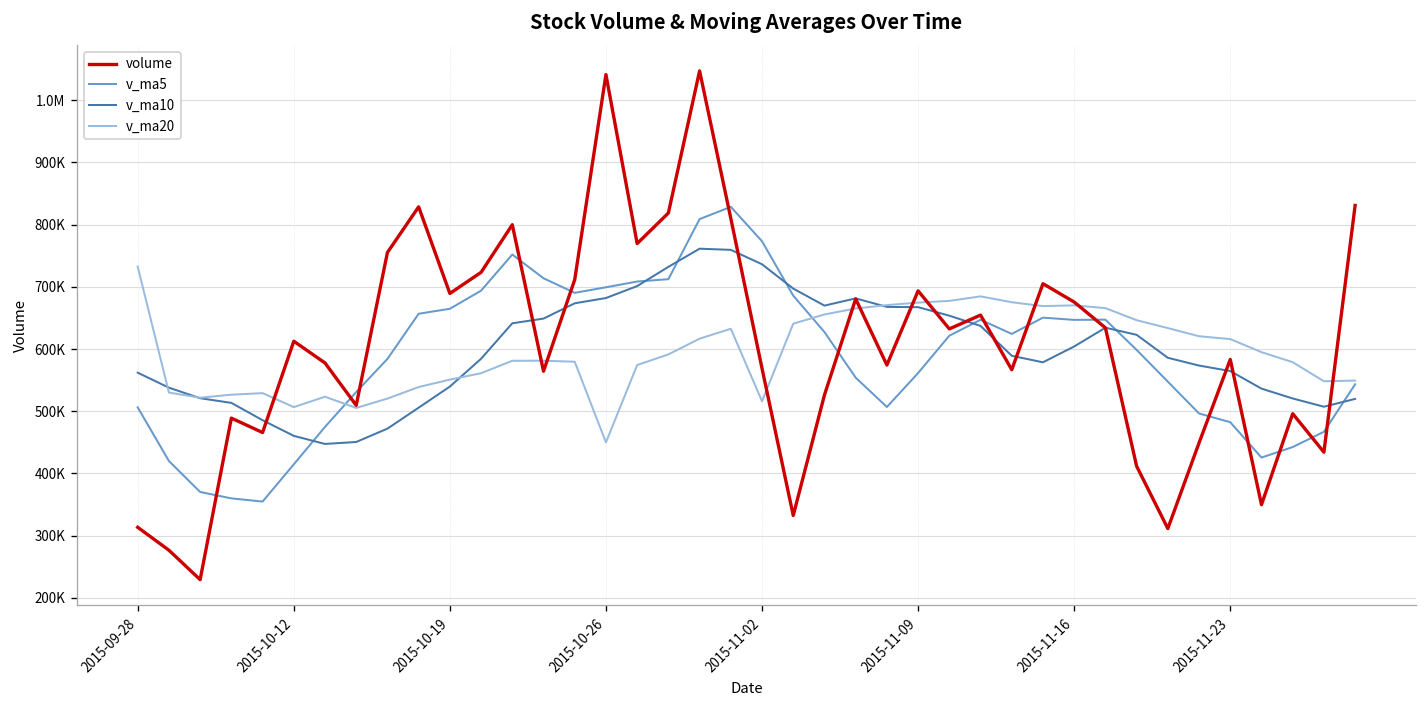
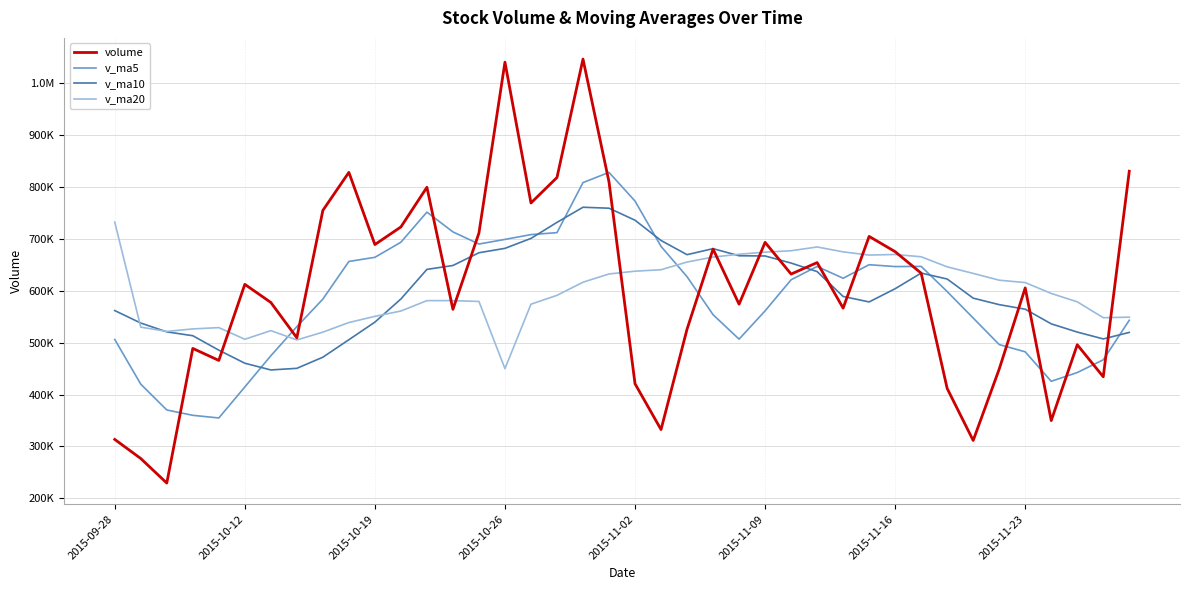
volume, 2015-11-02: 570000 -> 420000
v_ma20, 2015-11-02: 520000 -> 640000
volume, 2015-11-23: 580000 -> 610000
